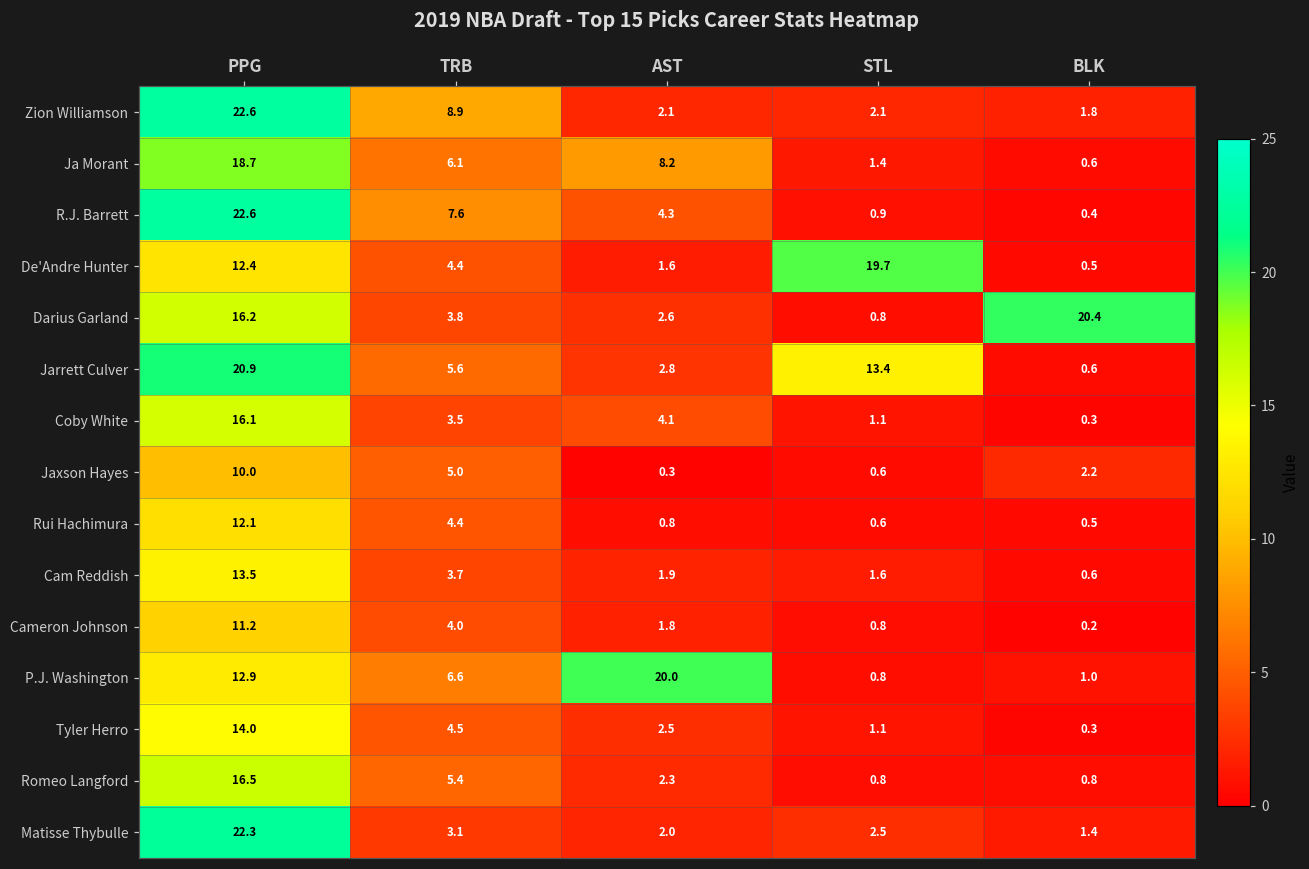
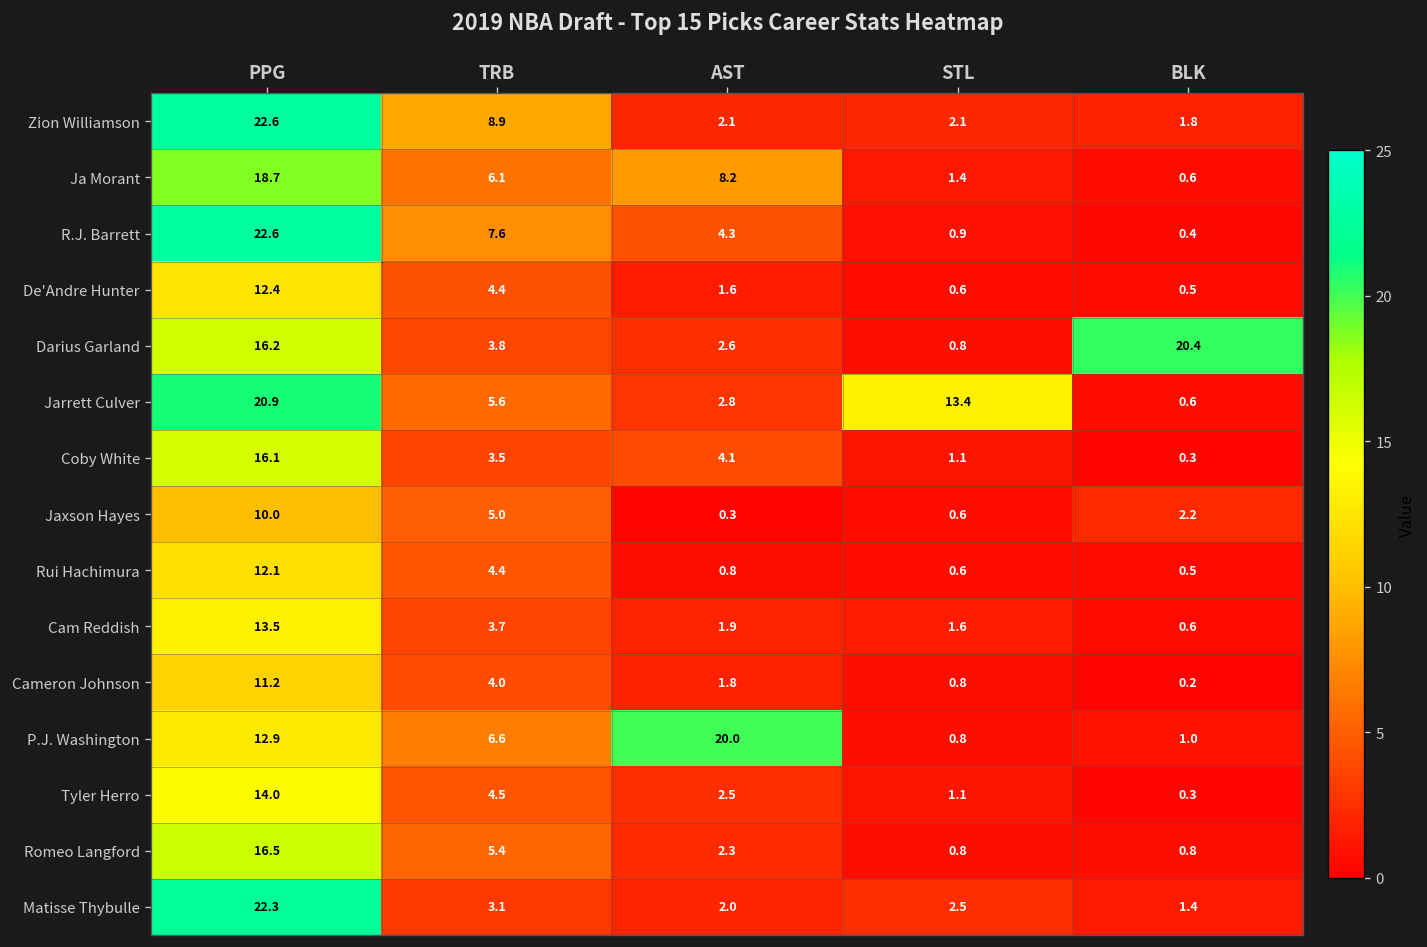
De'Andre Hunter, STL: 19.7 -> 0.6
